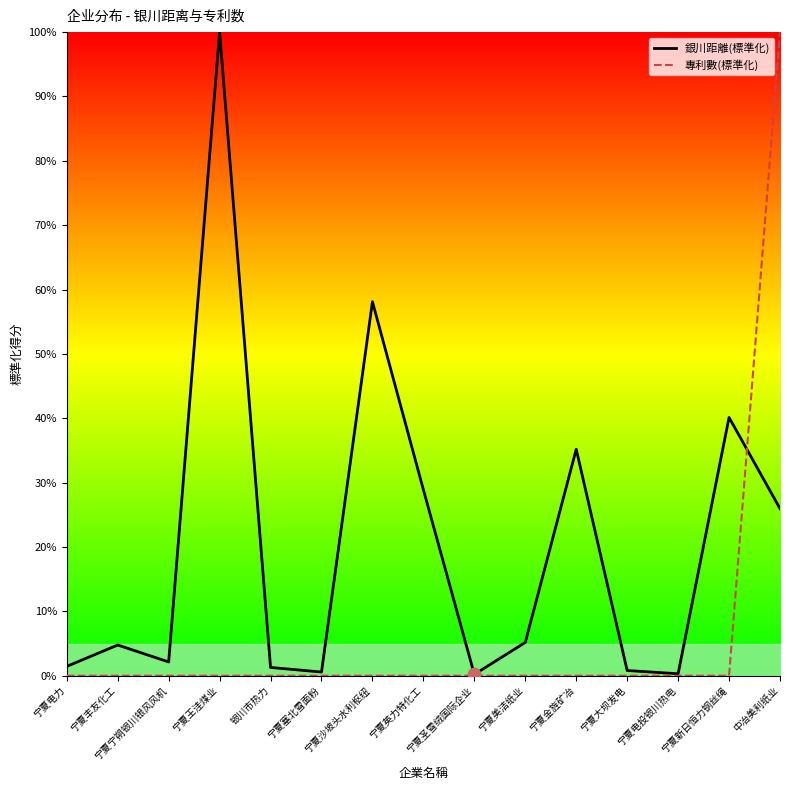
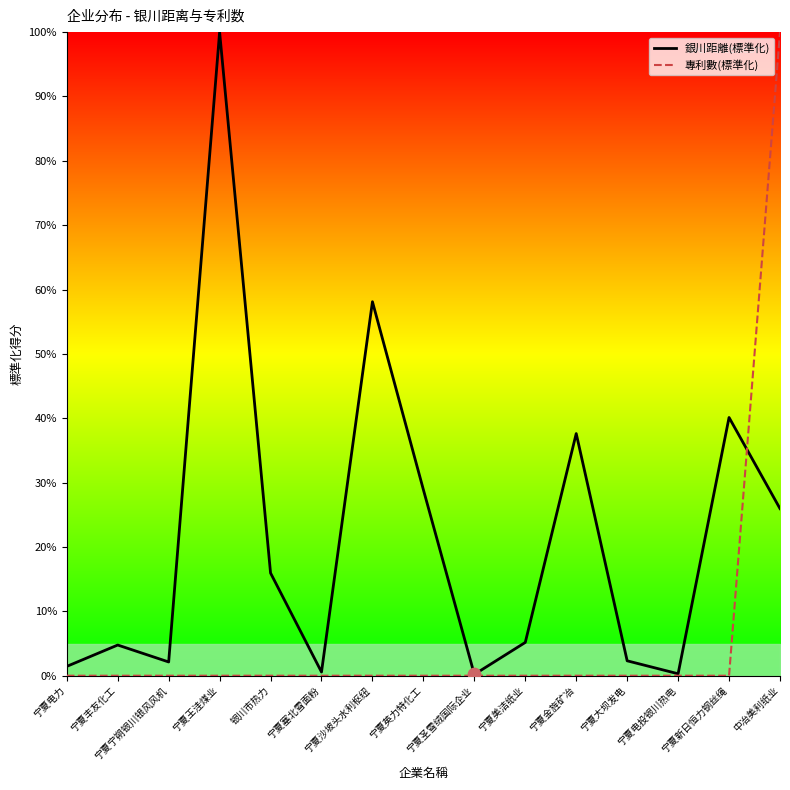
銀川距離(標準化), 银川市热力: 1% -> 16%
銀川距離(標準化), 宁夏金旌矿冶: 35% -> 38%
銀川距離(標準化), 宁夏大坝发电: 1% -> 2%
